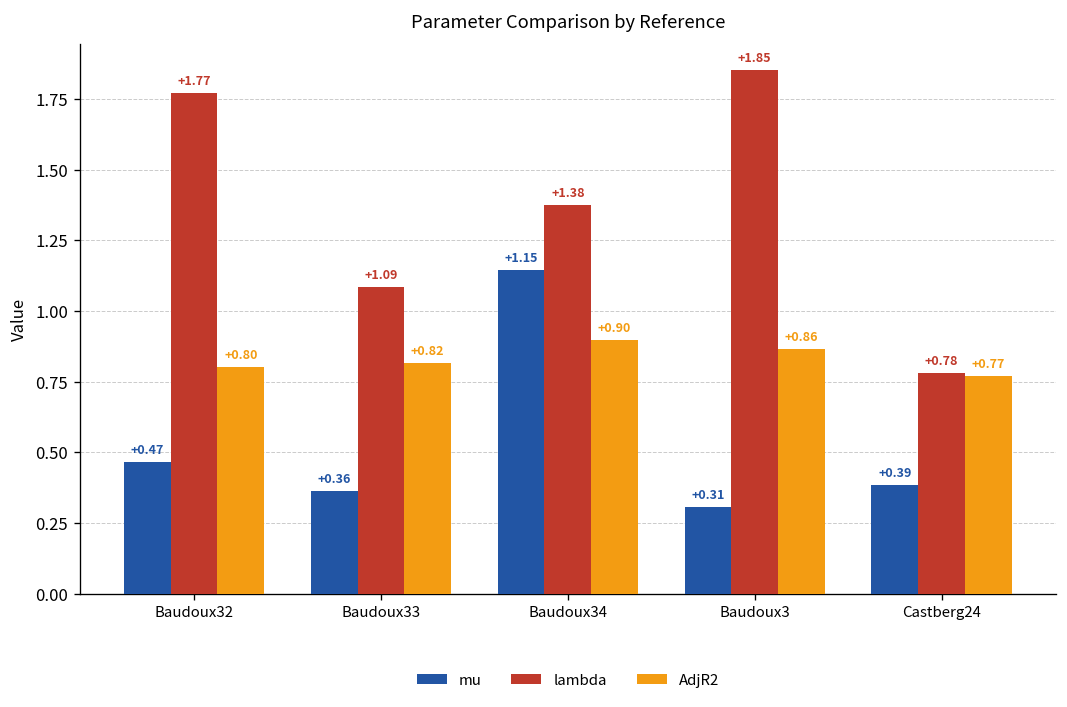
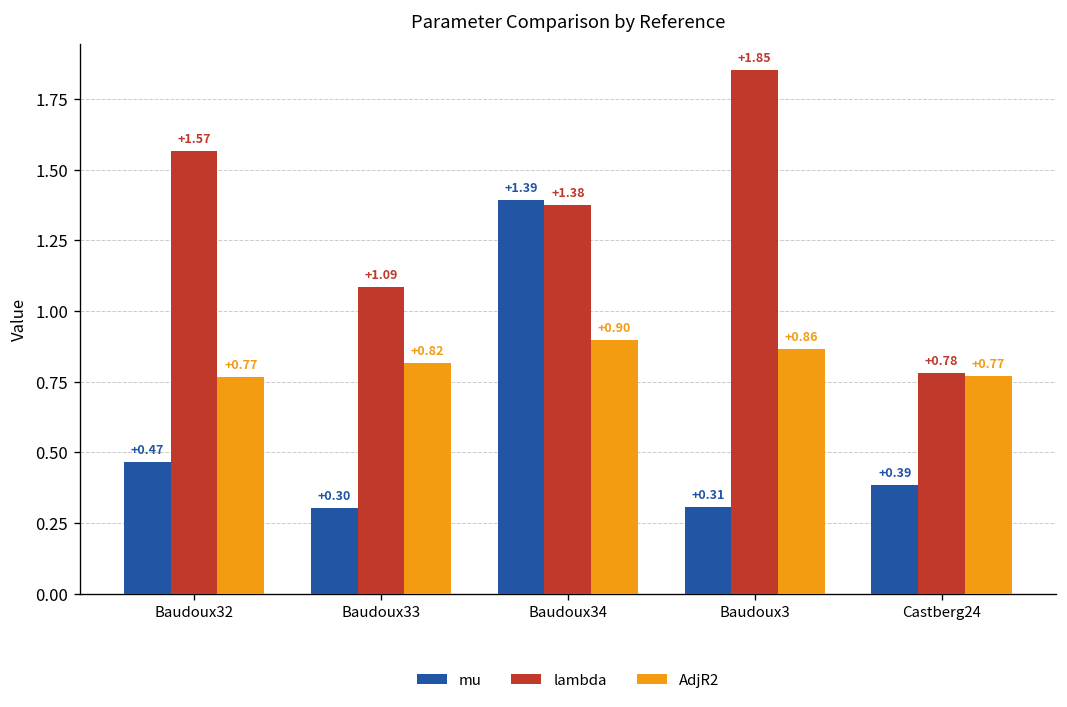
lambda, Baudoux32: +1.77 -> +1.57
AdjR2, Baudoux32: +0.80 -> +0.77
mu, Baudoux33: +0.36 -> +0.30
mu, Baudoux34: +1.15 -> +1.39
